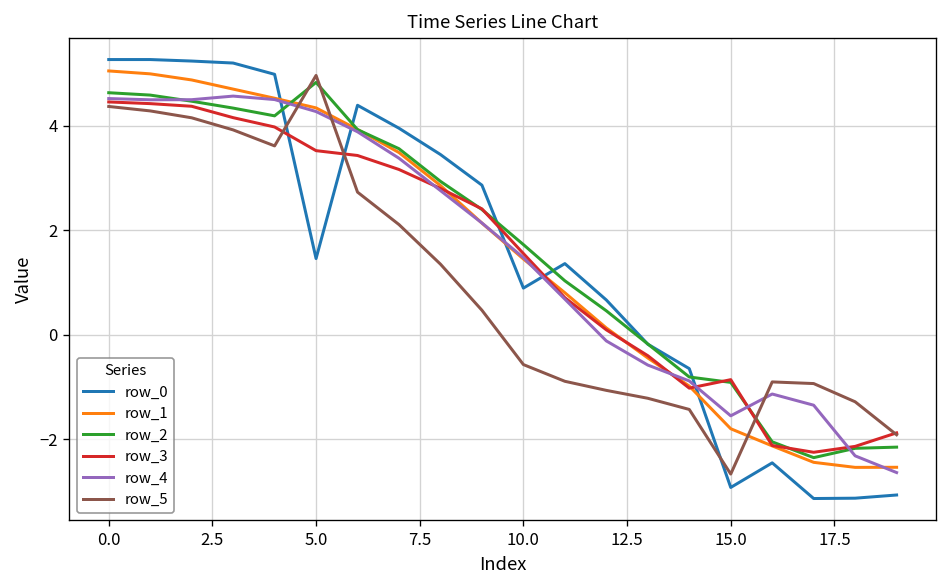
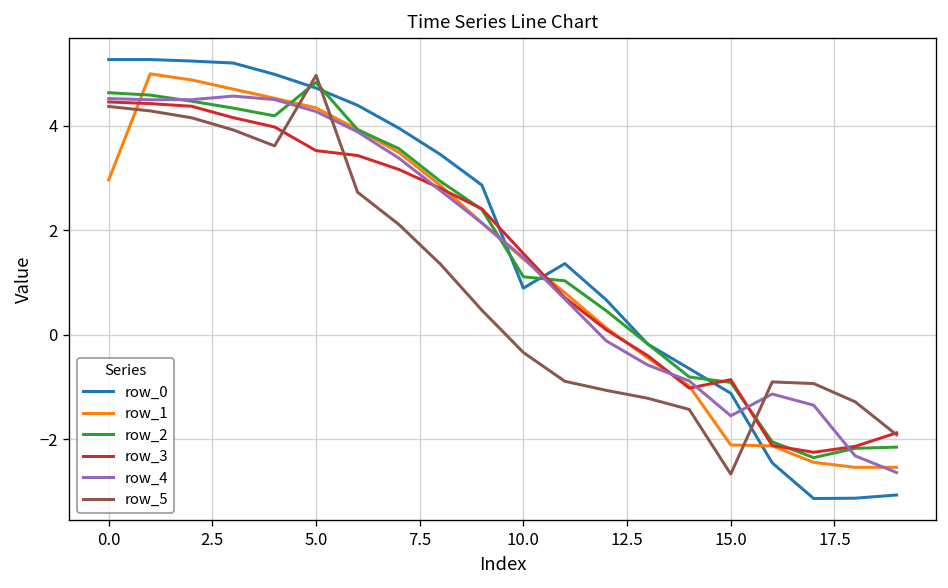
row_1, 0.0: 5.0 -> 3.0
row_0, 5.0: 1.5 -> 4.7
row_2, 10.0: 1.7 -> 1.1
row_5, 10.0: -0.6 -> -0.3
row_0, 15.0: -2.9 -> -1.1
row_1, 15.0: -1.8 -> -2.1
